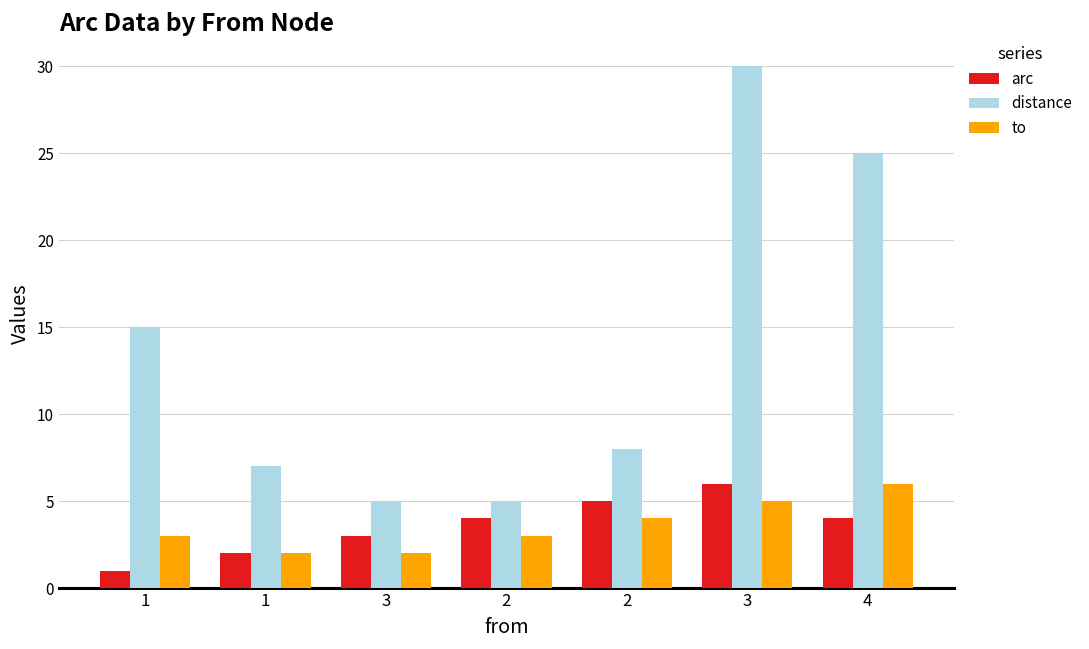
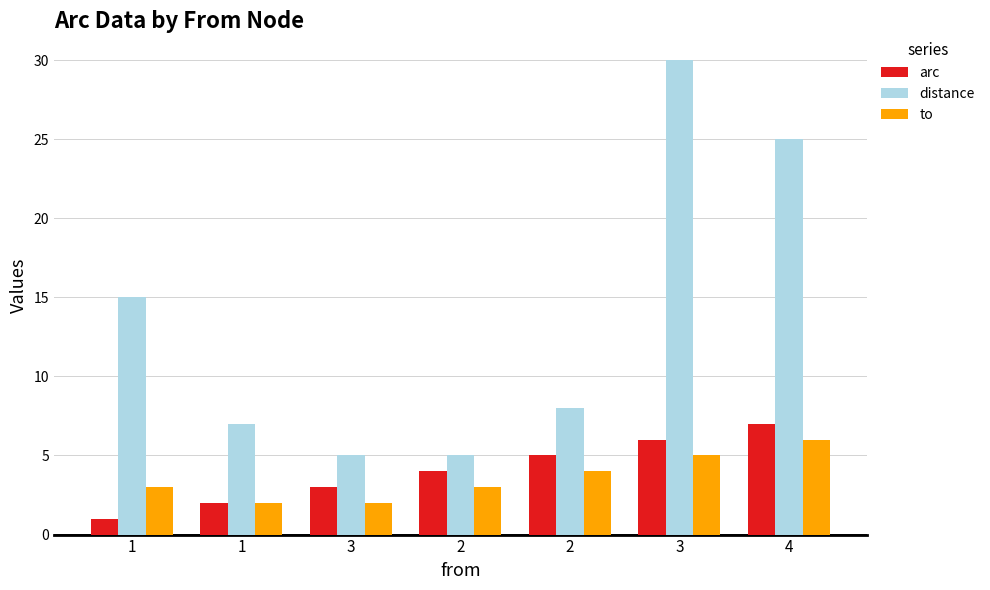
arc, 4: 4 -> 7
